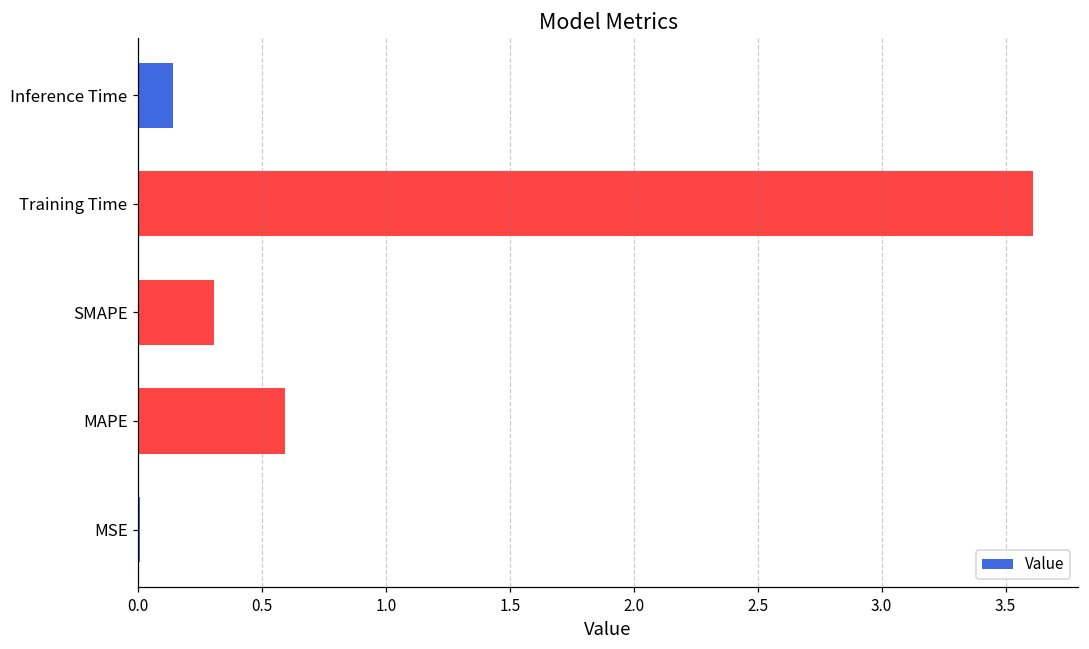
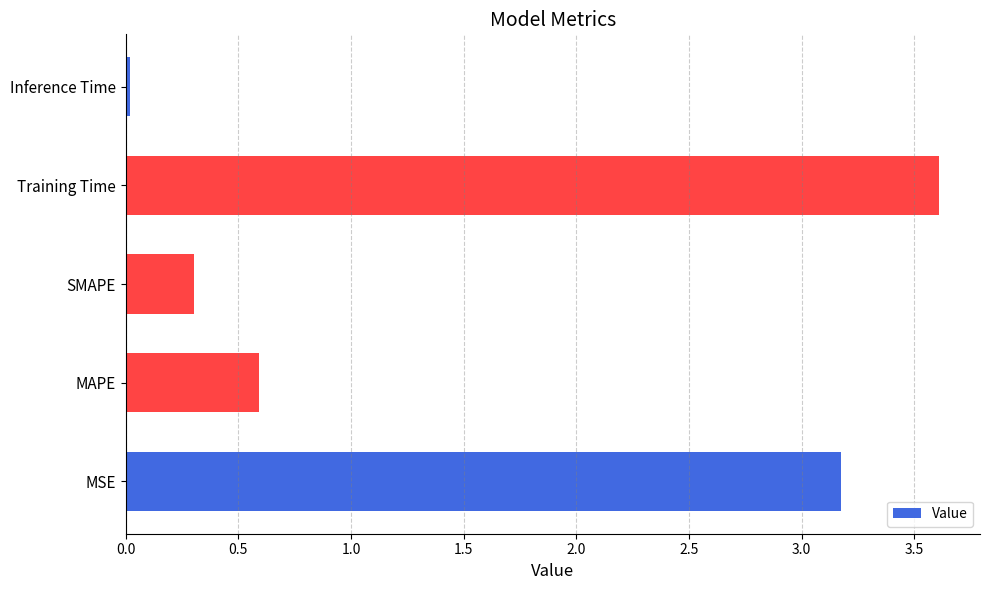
Inference Time: 0.14 -> 0.02
MSE: 0.01 -> 3.18
